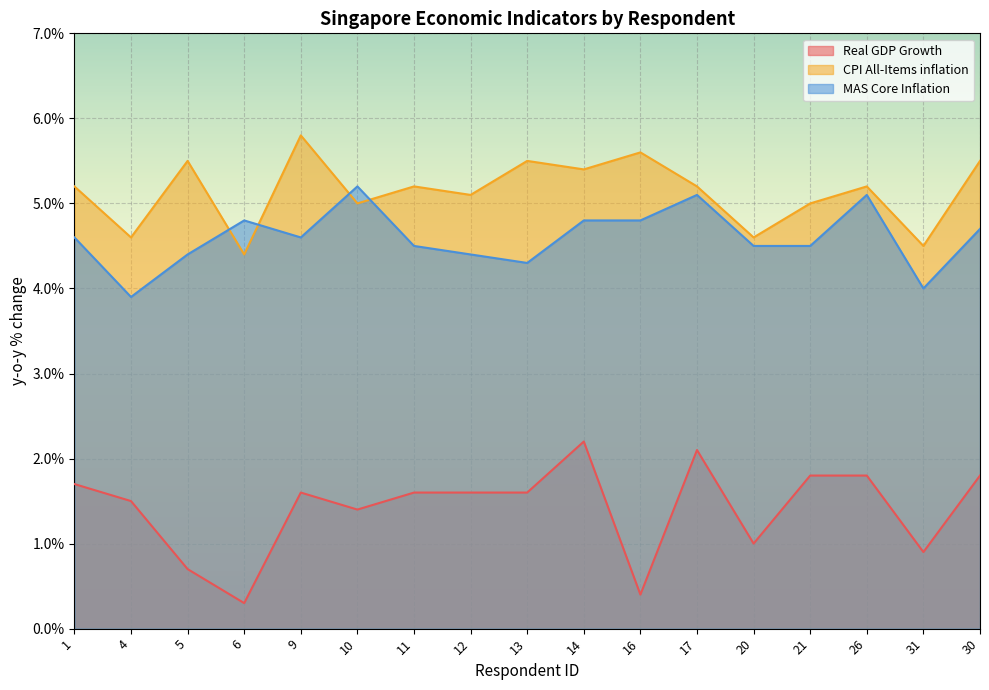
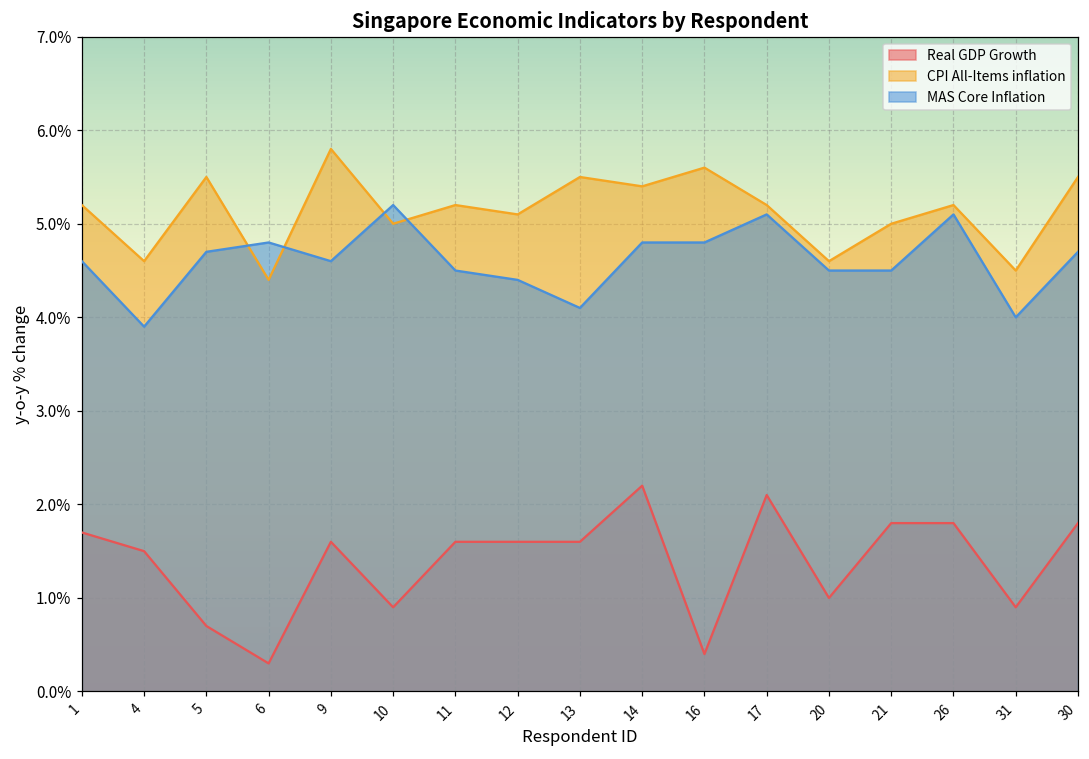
MAS Core Inflation, 5: 4.4% -> 4.7%
Real GDP Growth, 10: 1.4% -> 0.9%
MAS Core Inflation, 13: 4.3% -> 4.1%
